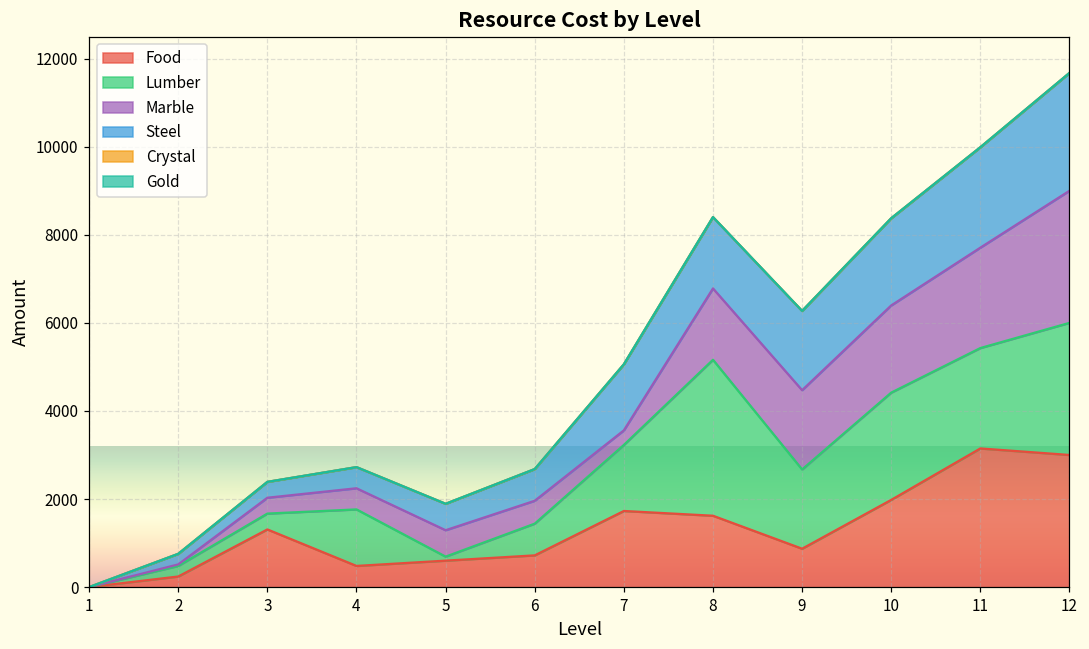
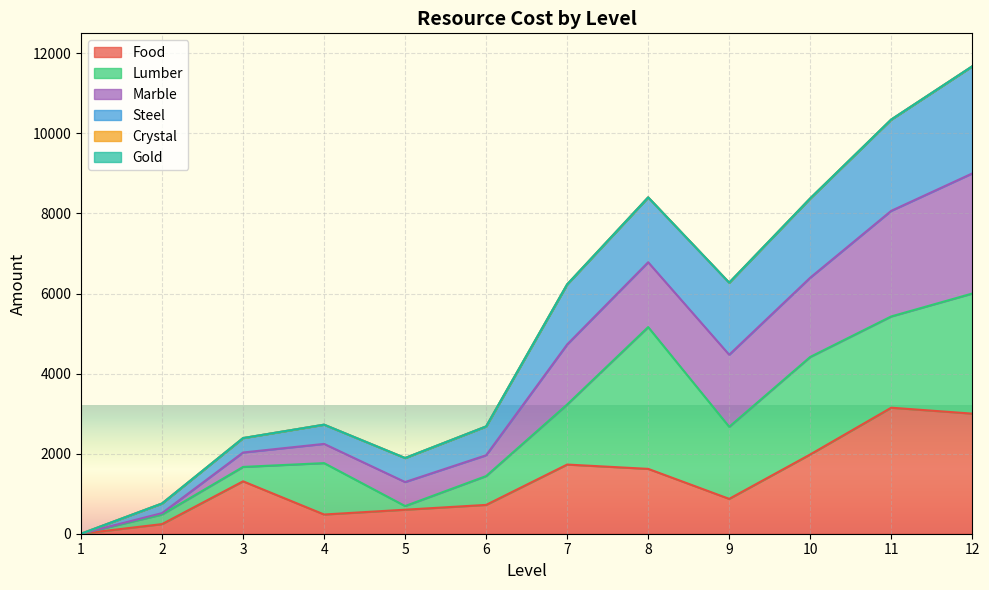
Marble, 7: 300 -> 1500
Marble, 11: 2300 -> 2600
